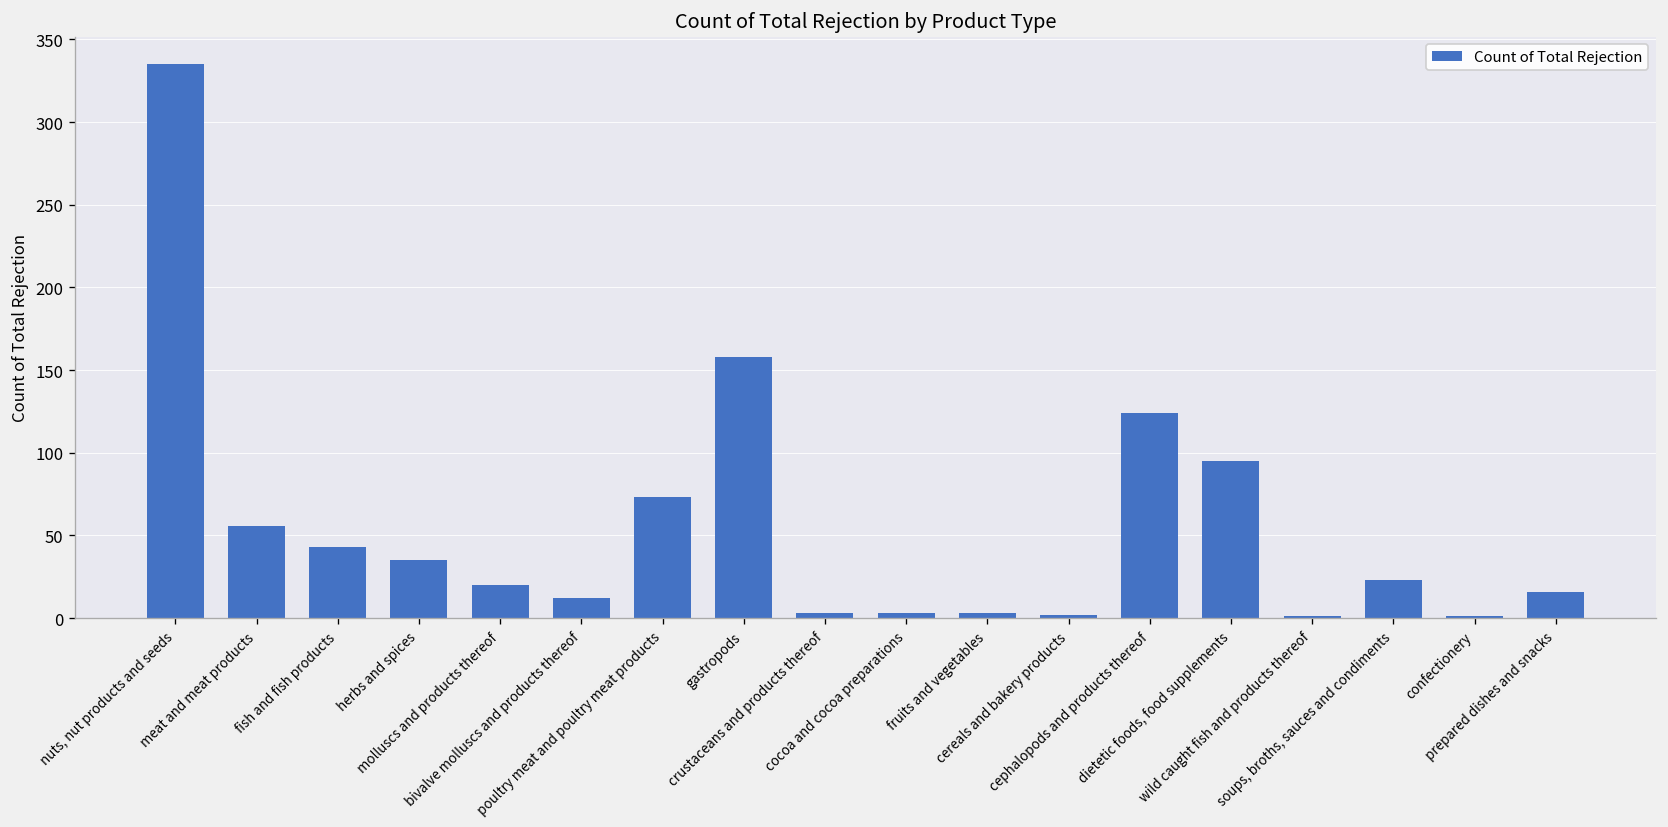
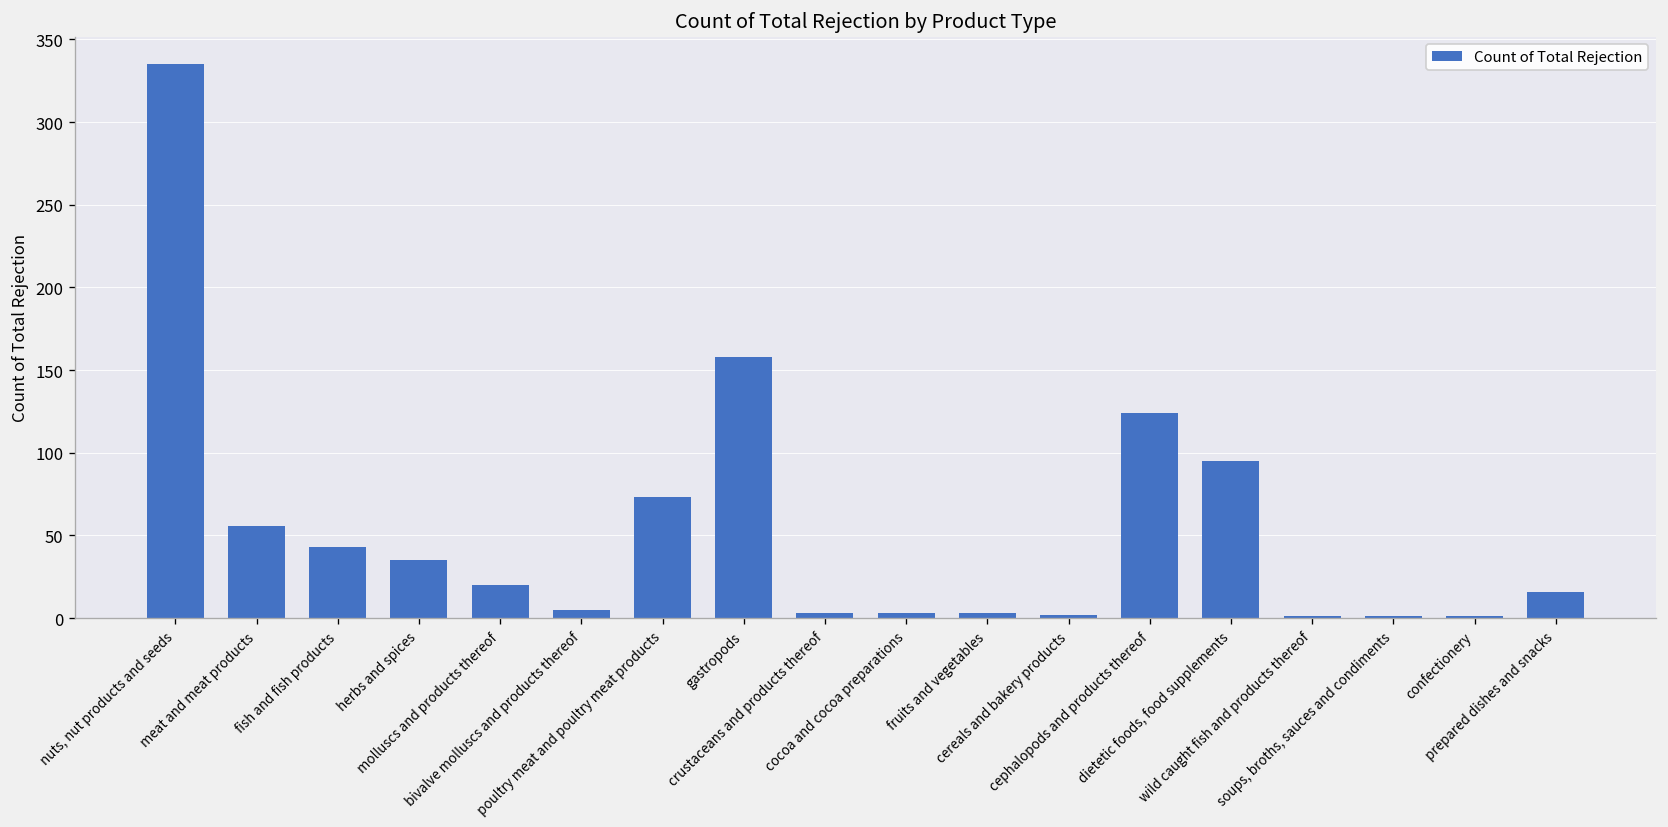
bivalve molluscs and products thereof: 12 -> 5
soups, broths, sauces and condiments: 23 -> 1
